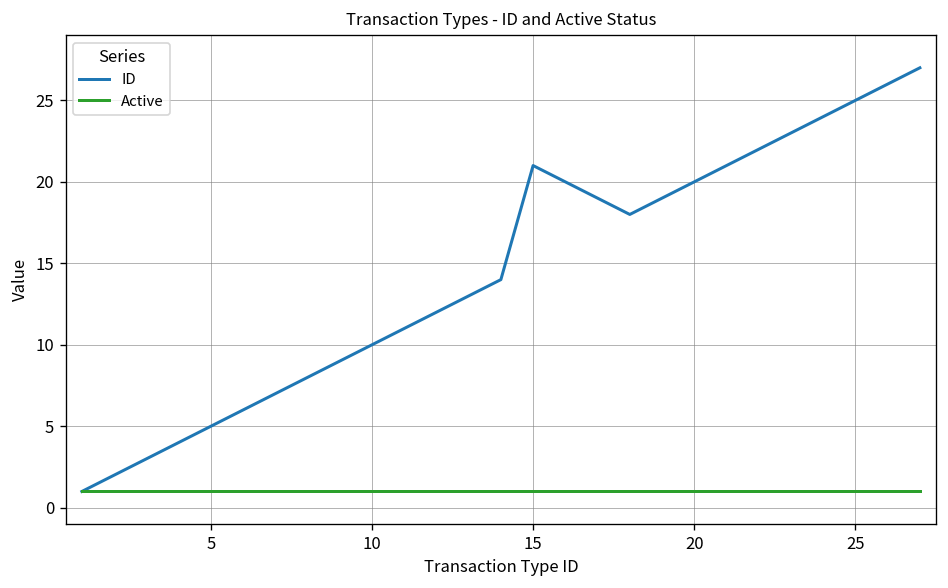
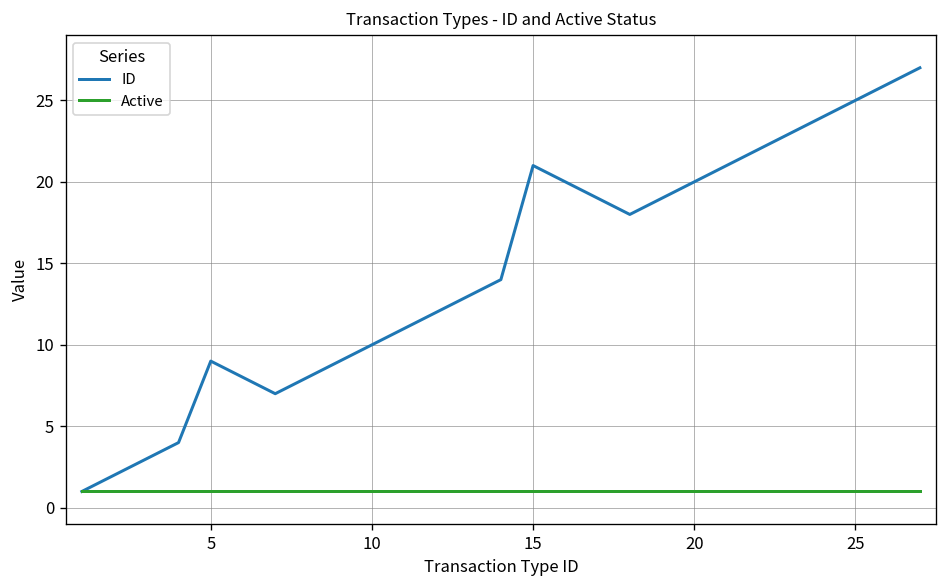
ID, 5: 5 -> 9
